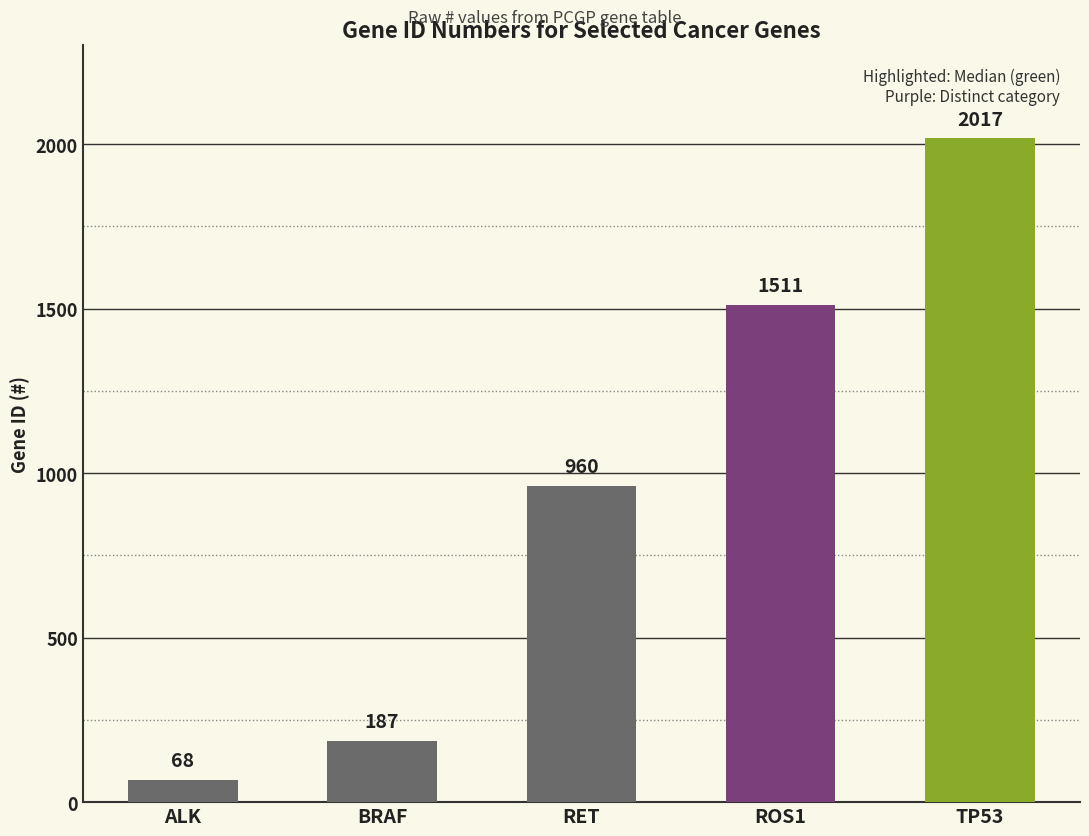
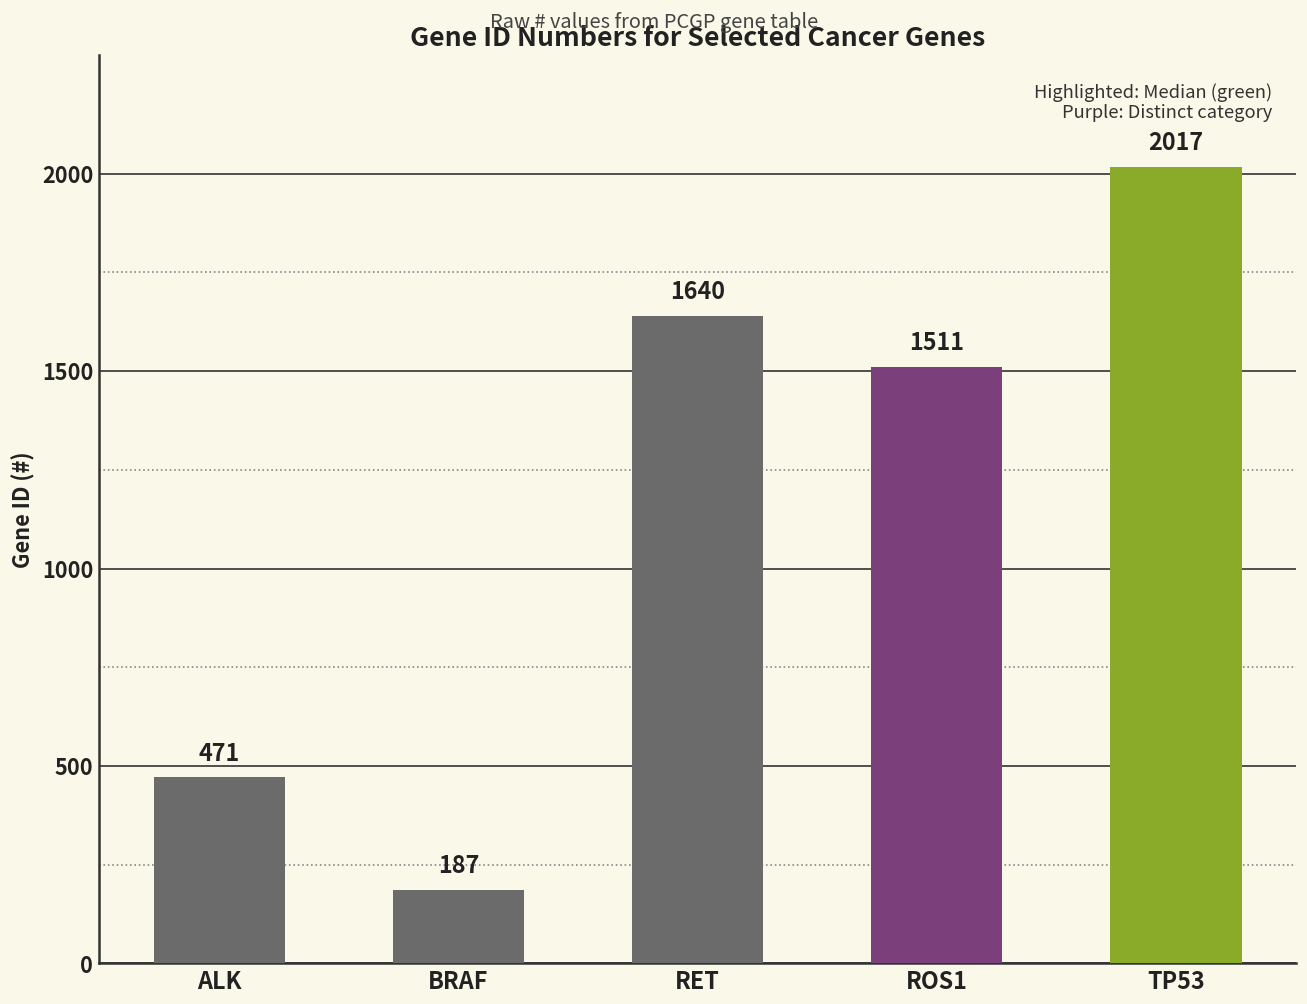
ALK: 68 -> 471
RET: 960 -> 1640
